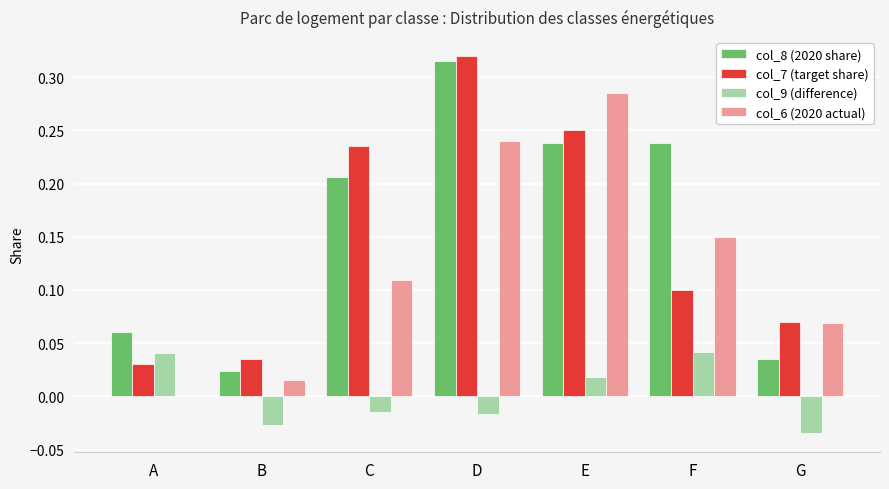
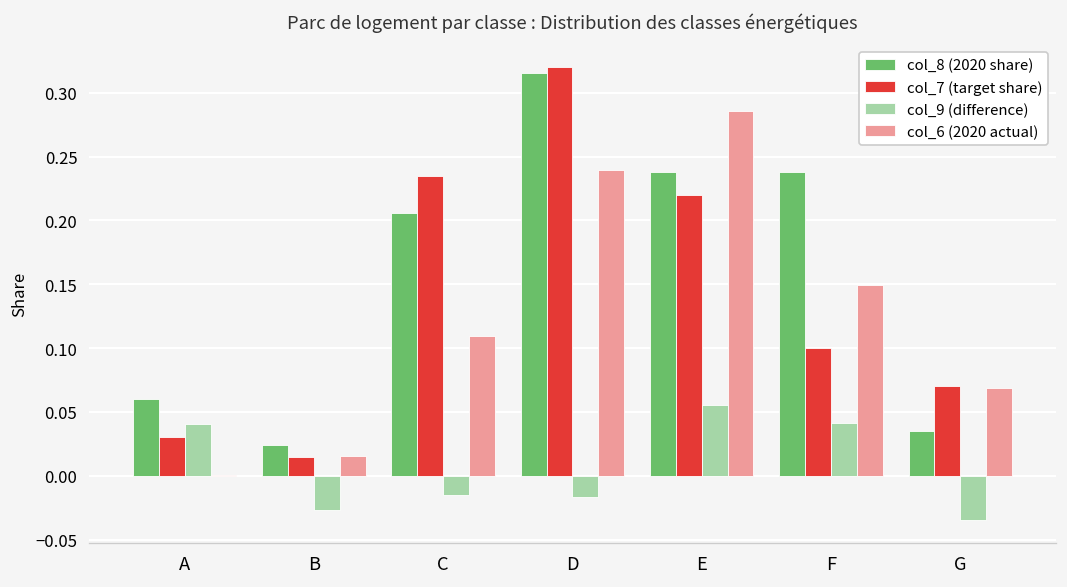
col_7 (target share), B: 0.035 -> 0.015
col_7 (target share), E: 0.25 -> 0.22
col_9 (difference), E: 0.018 -> 0.055
